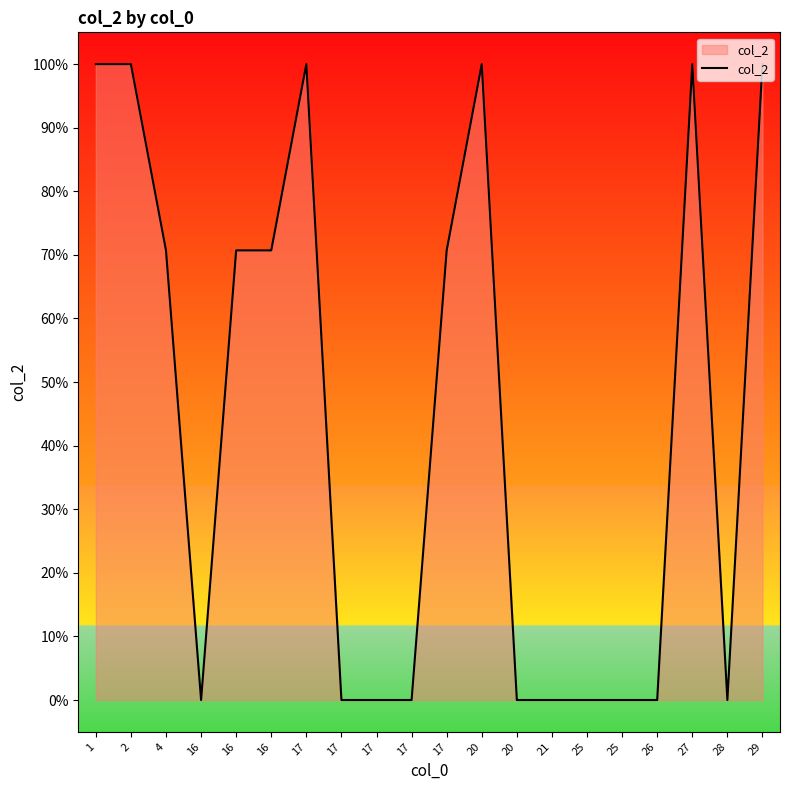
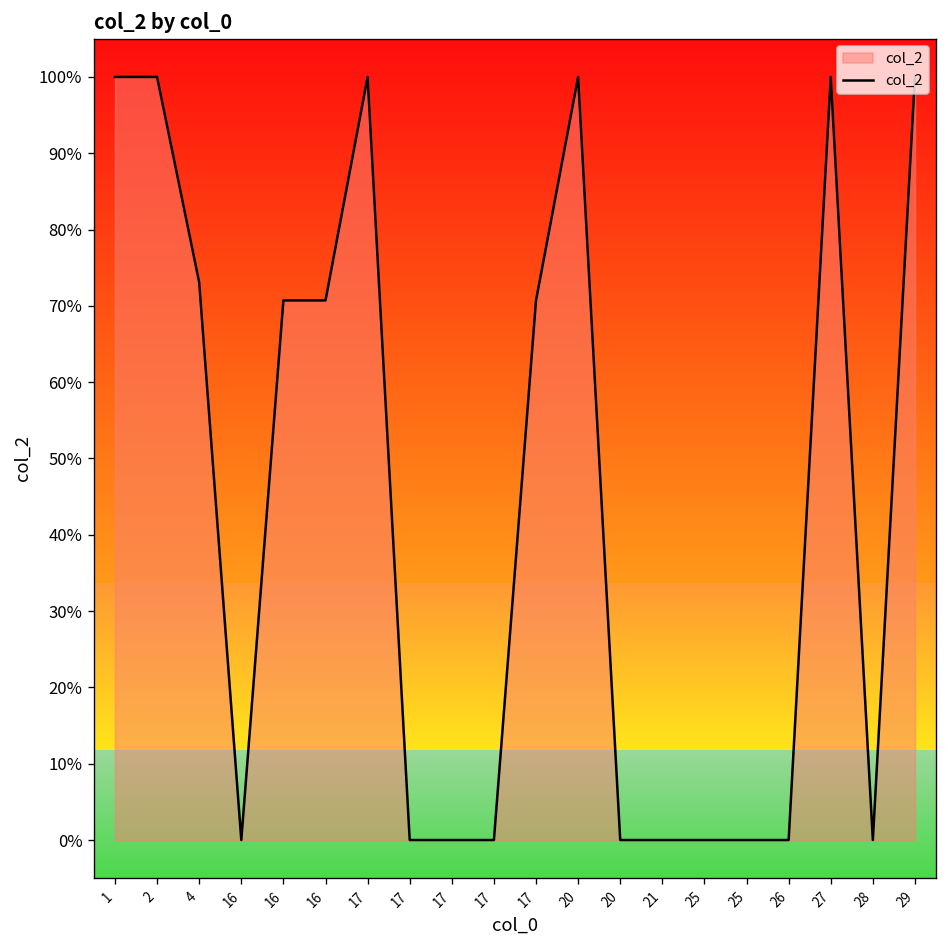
4: 71% -> 73%
